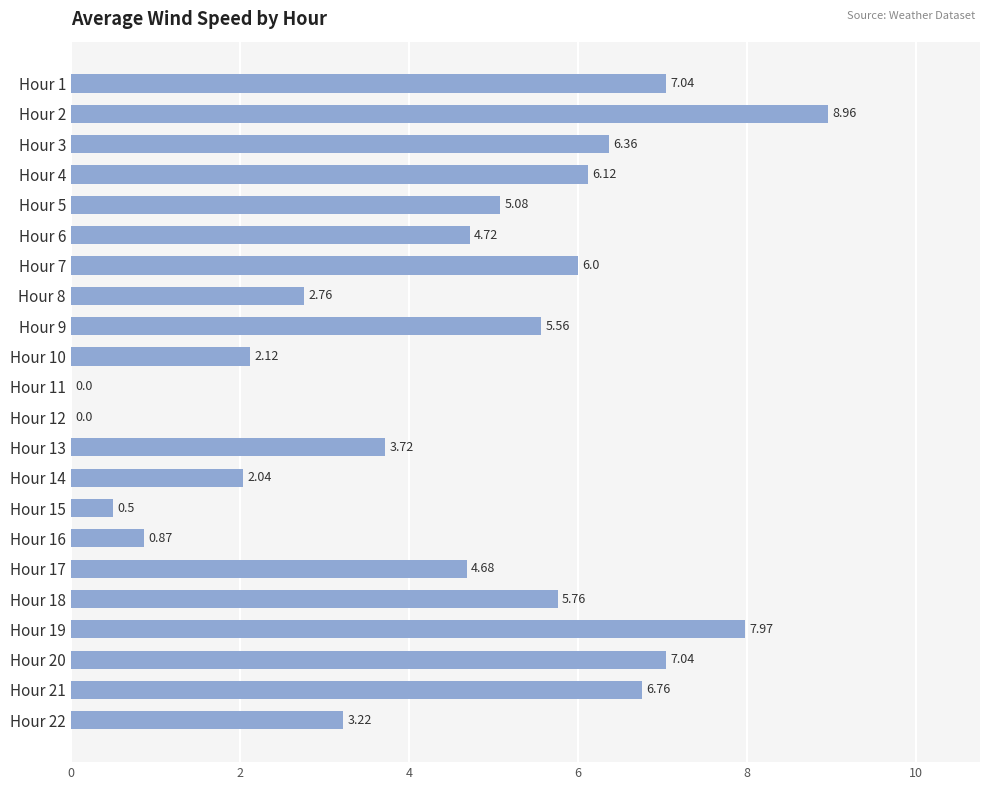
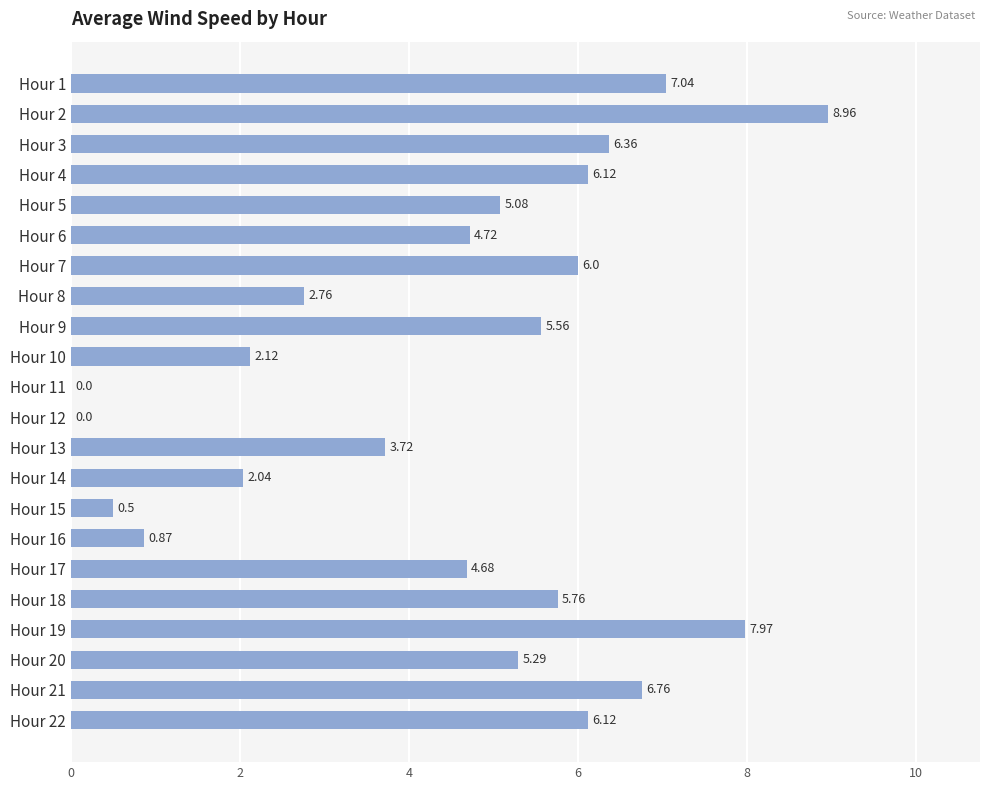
Hour 20: 7.04 -> 5.29
Hour 22: 3.22 -> 6.12
